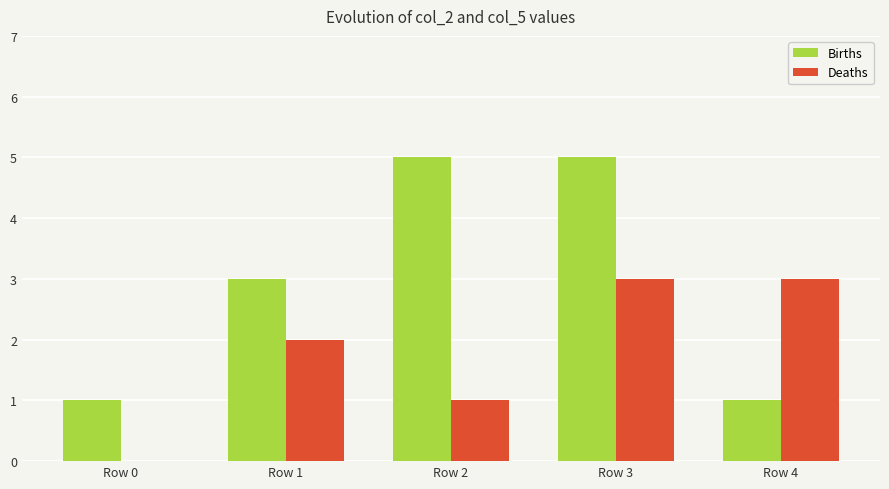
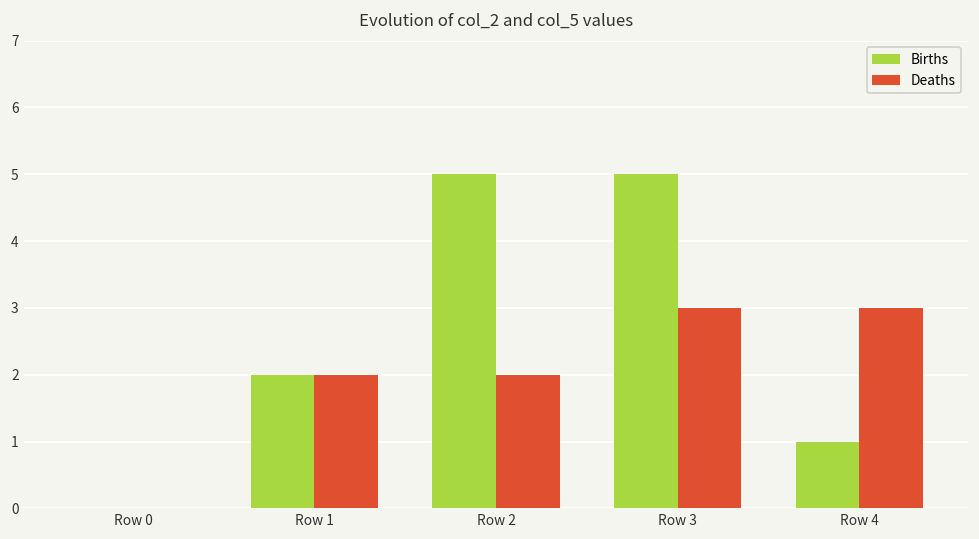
Births, Row 0: 1 -> 0
Births, Row 1: 3 -> 2
Deaths, Row 2: 1 -> 2
